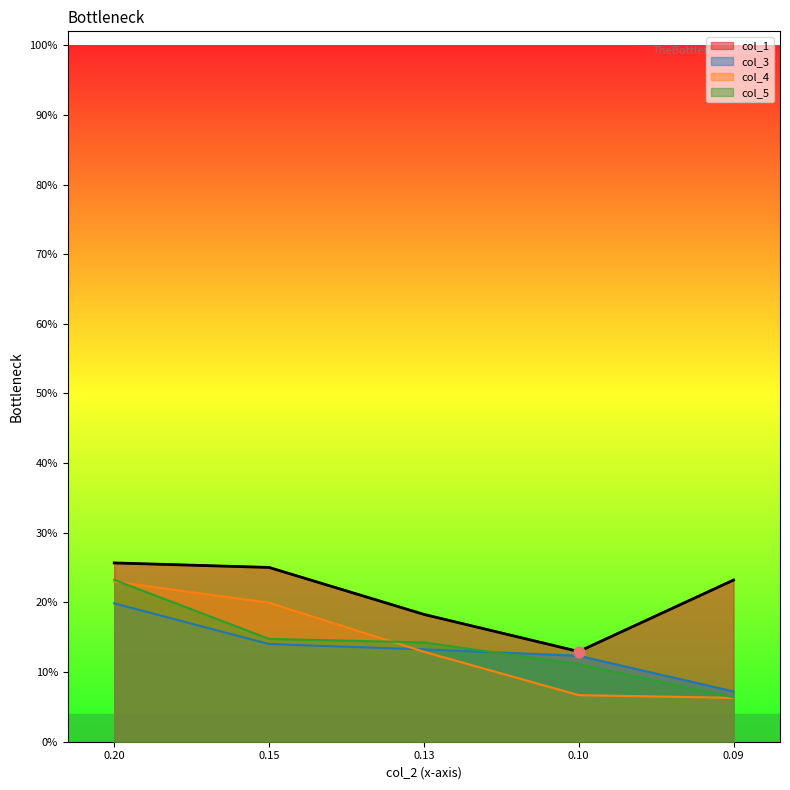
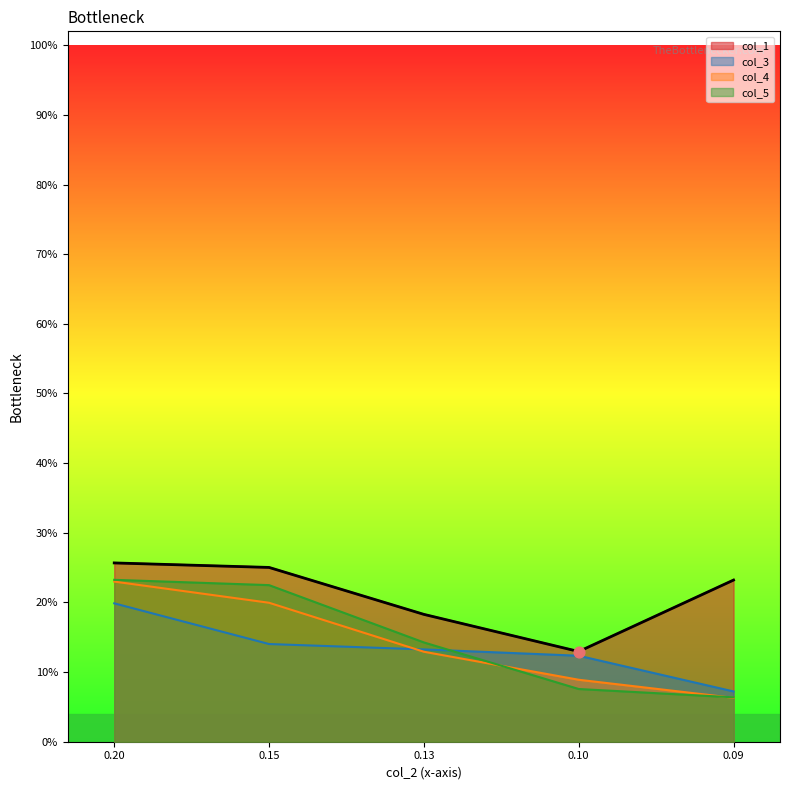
col_5, 0.15: 15% -> 22%
col_4, 0.10: 7% -> 9%
col_5, 0.10: 11% -> 8%
